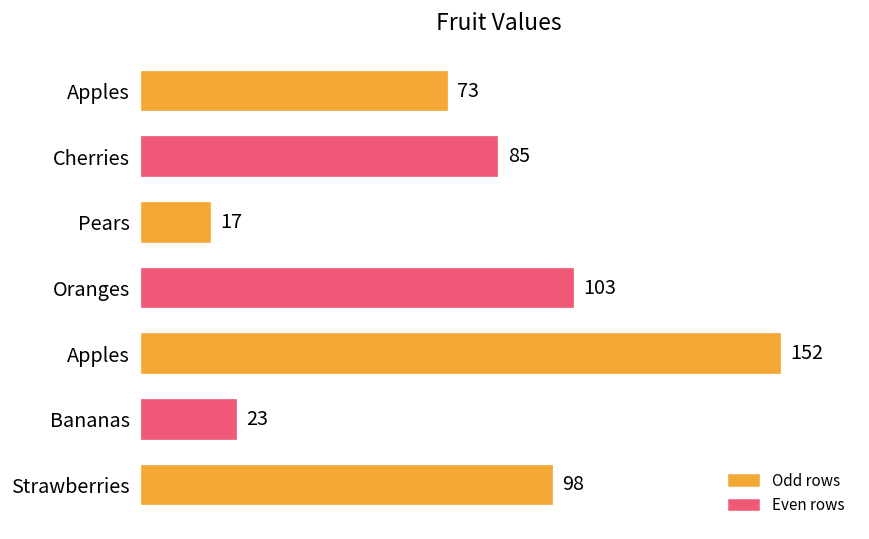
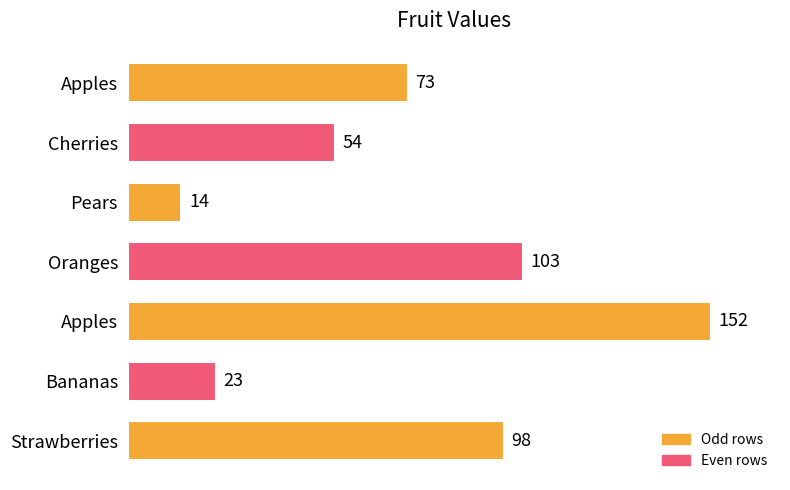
Cherries: 85 -> 54
Pears: 17 -> 14
